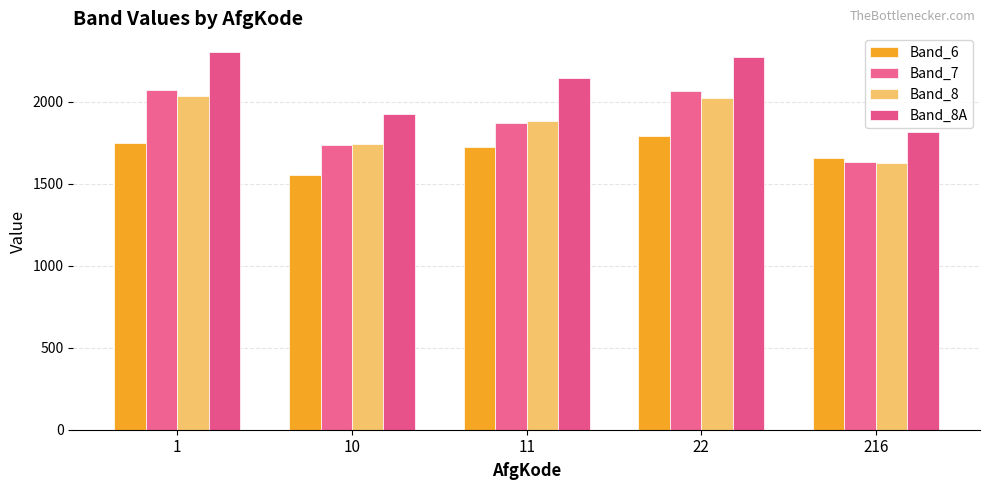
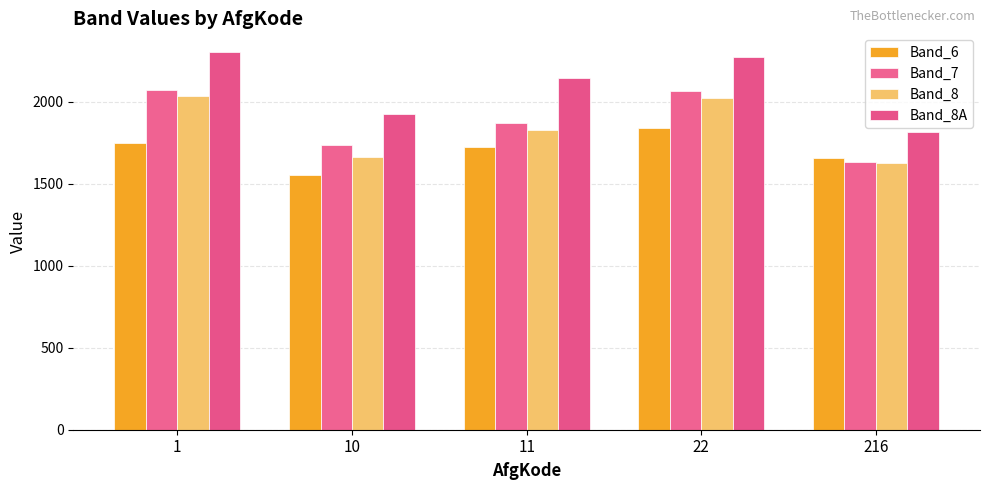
Band_8, 10: 1740 -> 1660
Band_8, 11: 1880 -> 1830
Band_6, 22: 1790 -> 1840
